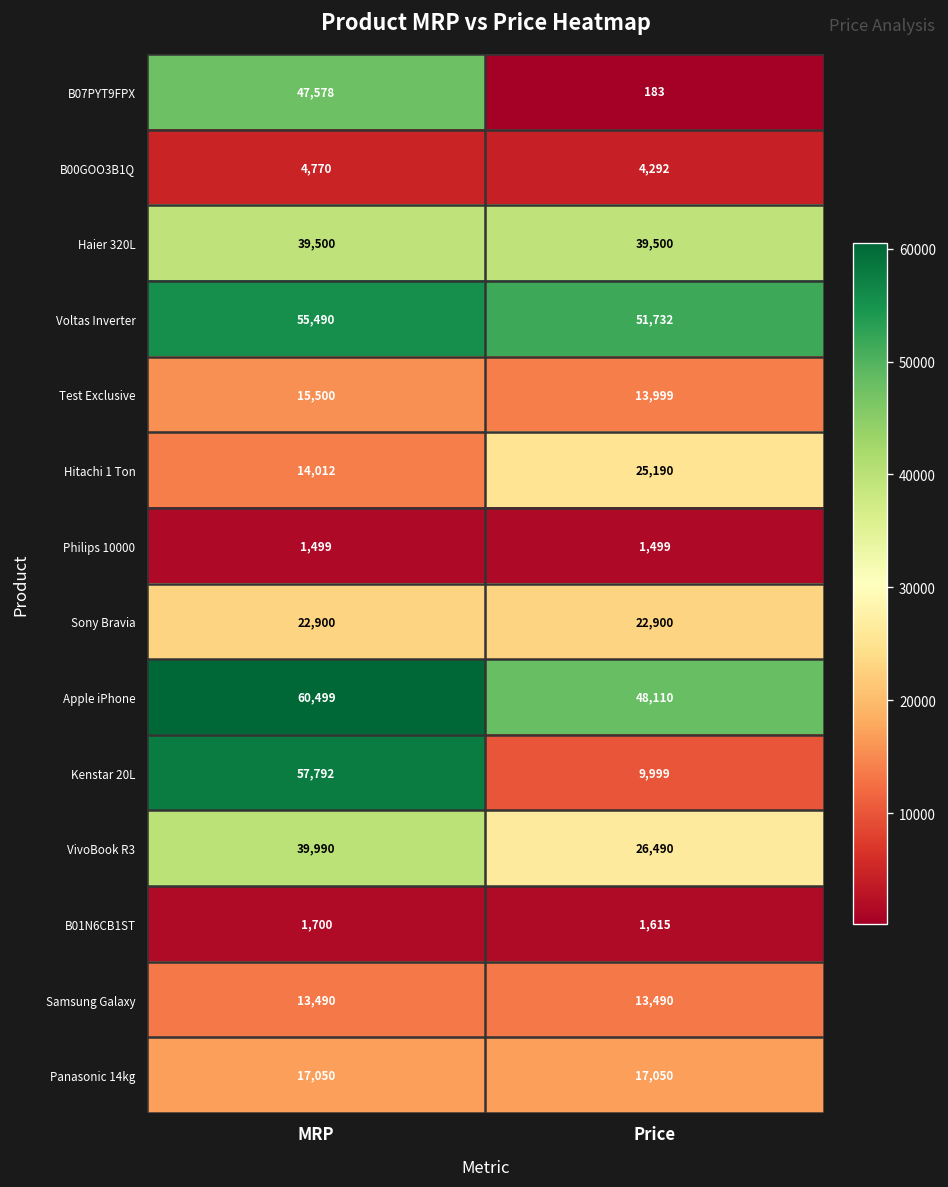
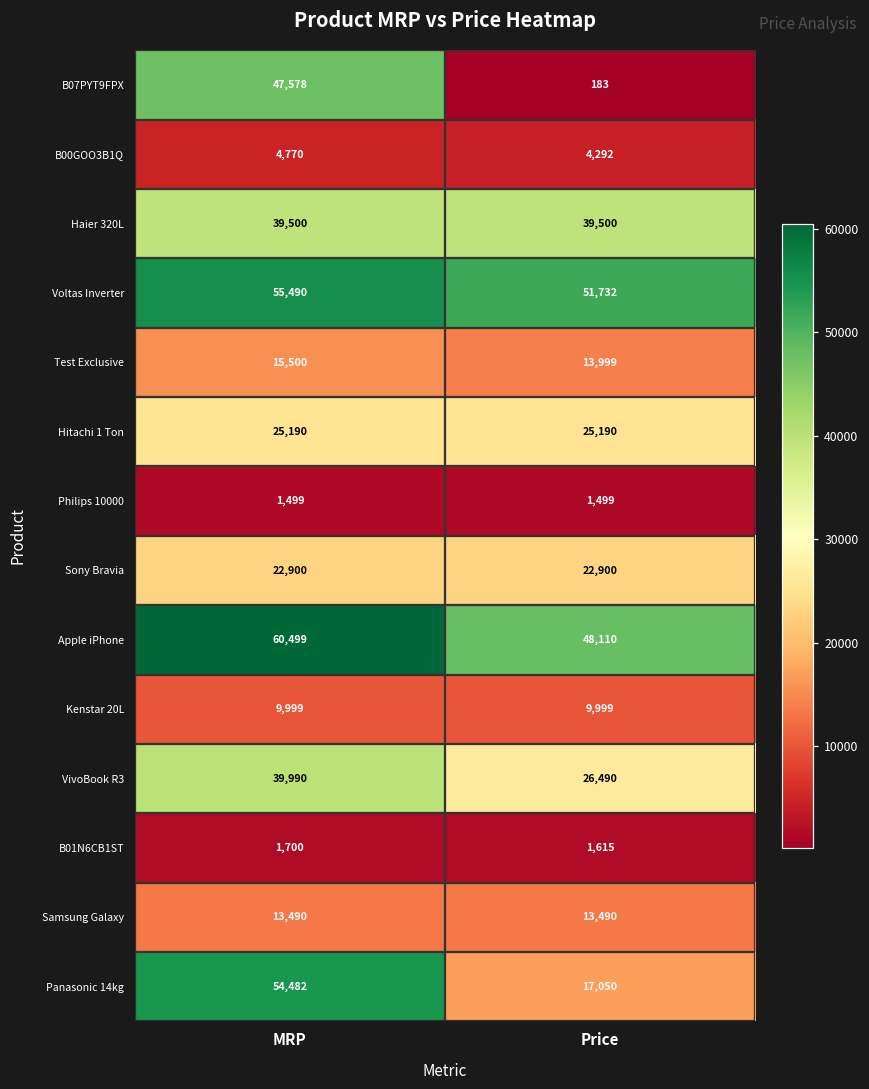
Hitachi 1 Ton, MRP: 14,012 -> 25,190
Kenstar 20L, MRP: 57,792 -> 9,999
Panasonic 14kg, MRP: 17,050 -> 54,482
